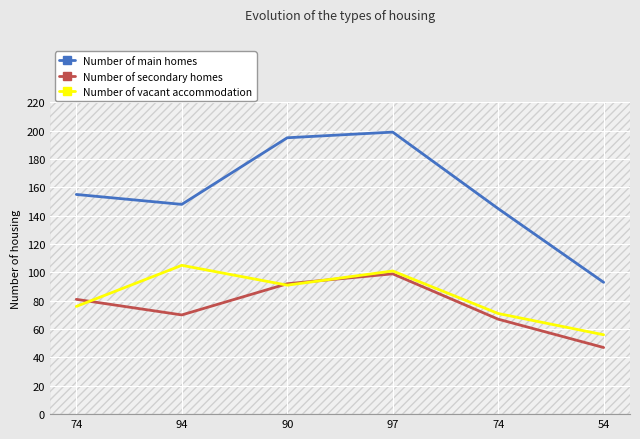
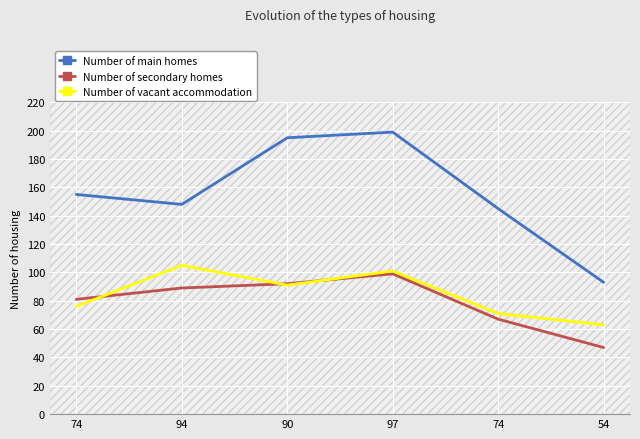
Number of secondary homes, 94: 70 -> 89
Number of vacant accommodation, 54: 56 -> 63
